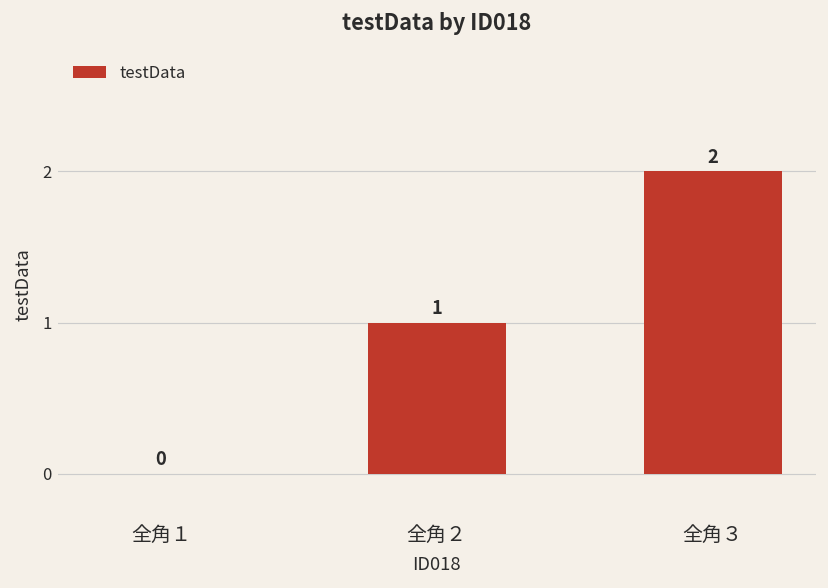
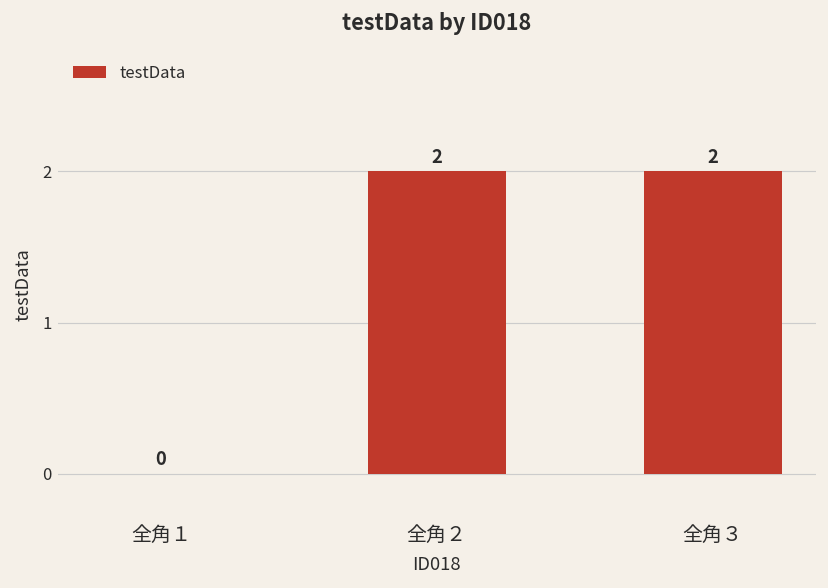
全角２: 1 -> 2
